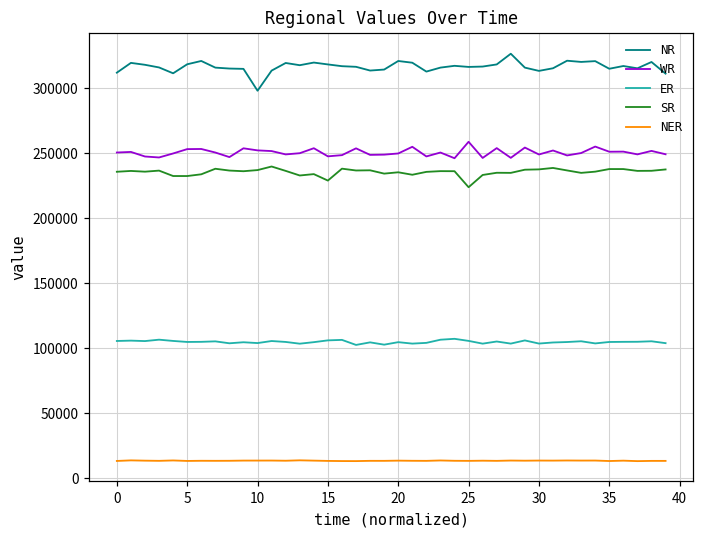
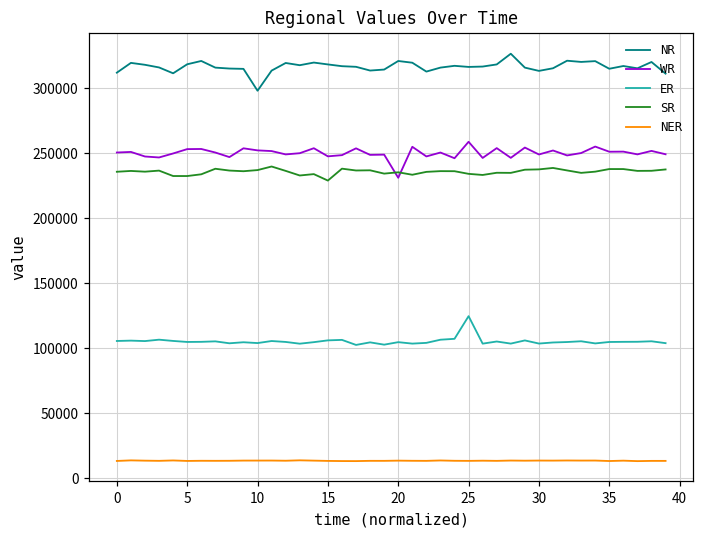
WR, 20: 250000 -> 231000
ER, 25: 106000 -> 125000
SR, 25: 224000 -> 234000
